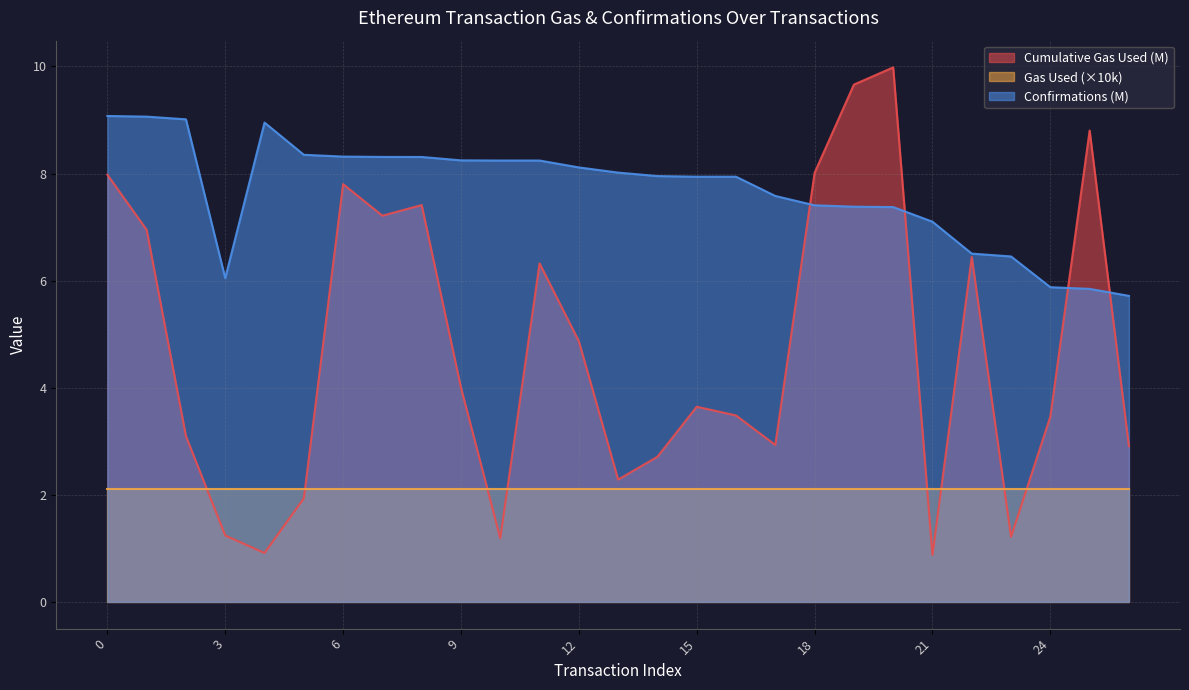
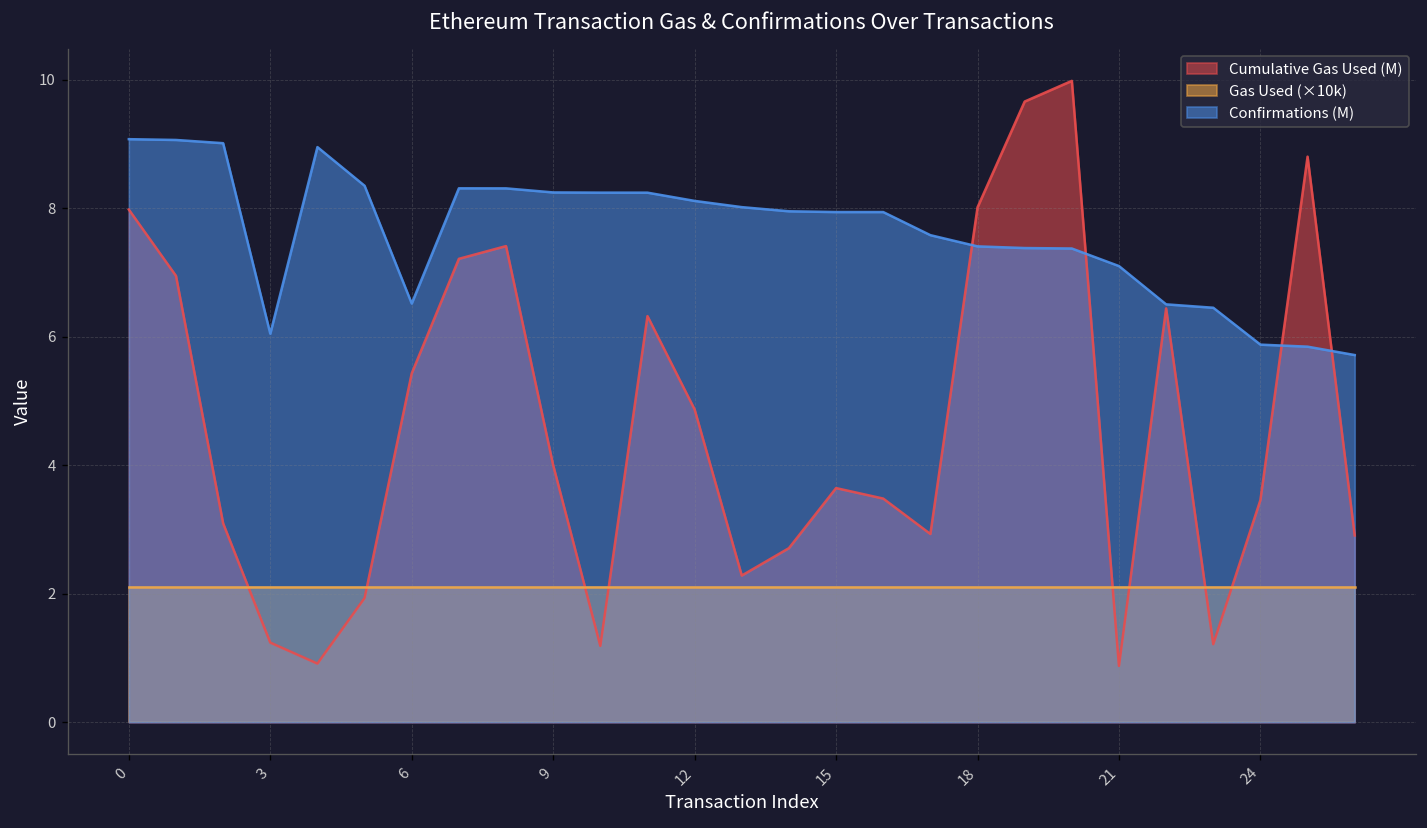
Cumulative Gas Used (M), 6: 7.8 -> 5.4
Confirmations (M), 6: 8.3 -> 6.5
